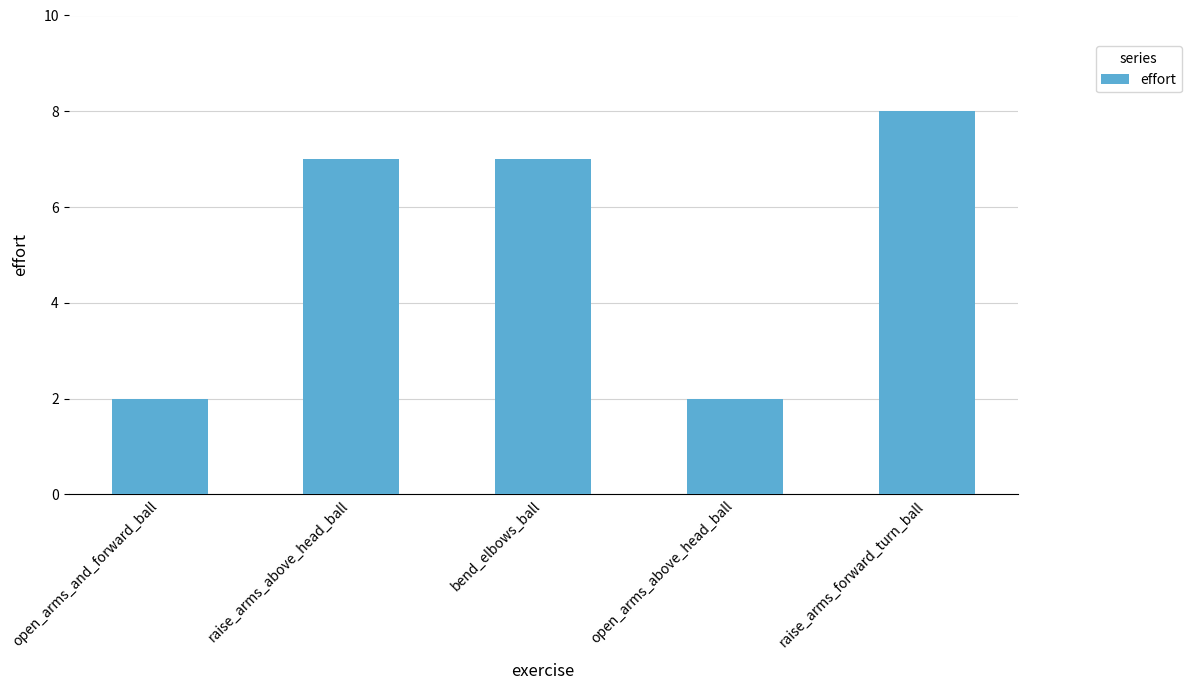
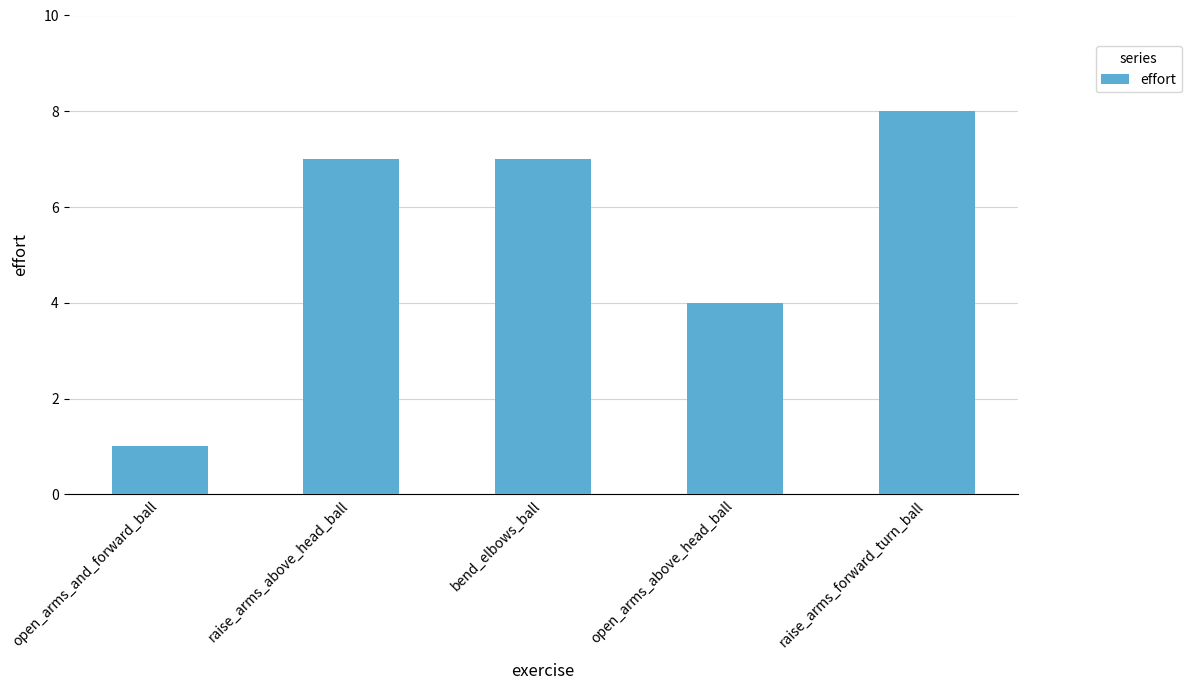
open_arms_and_forward_ball: 2 -> 1
open_arms_above_head_ball: 2 -> 4
